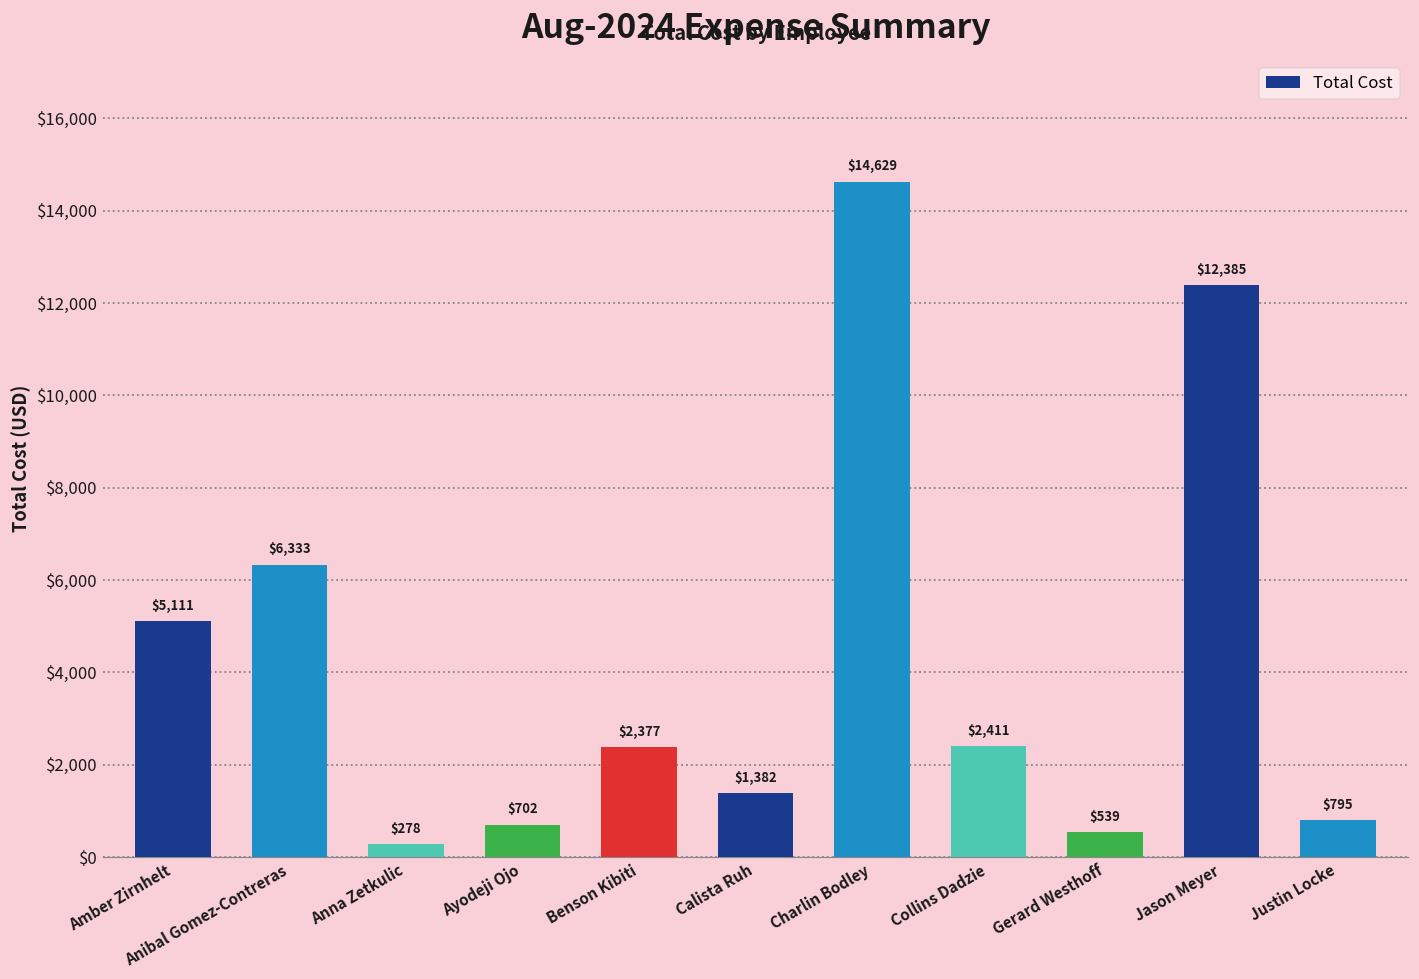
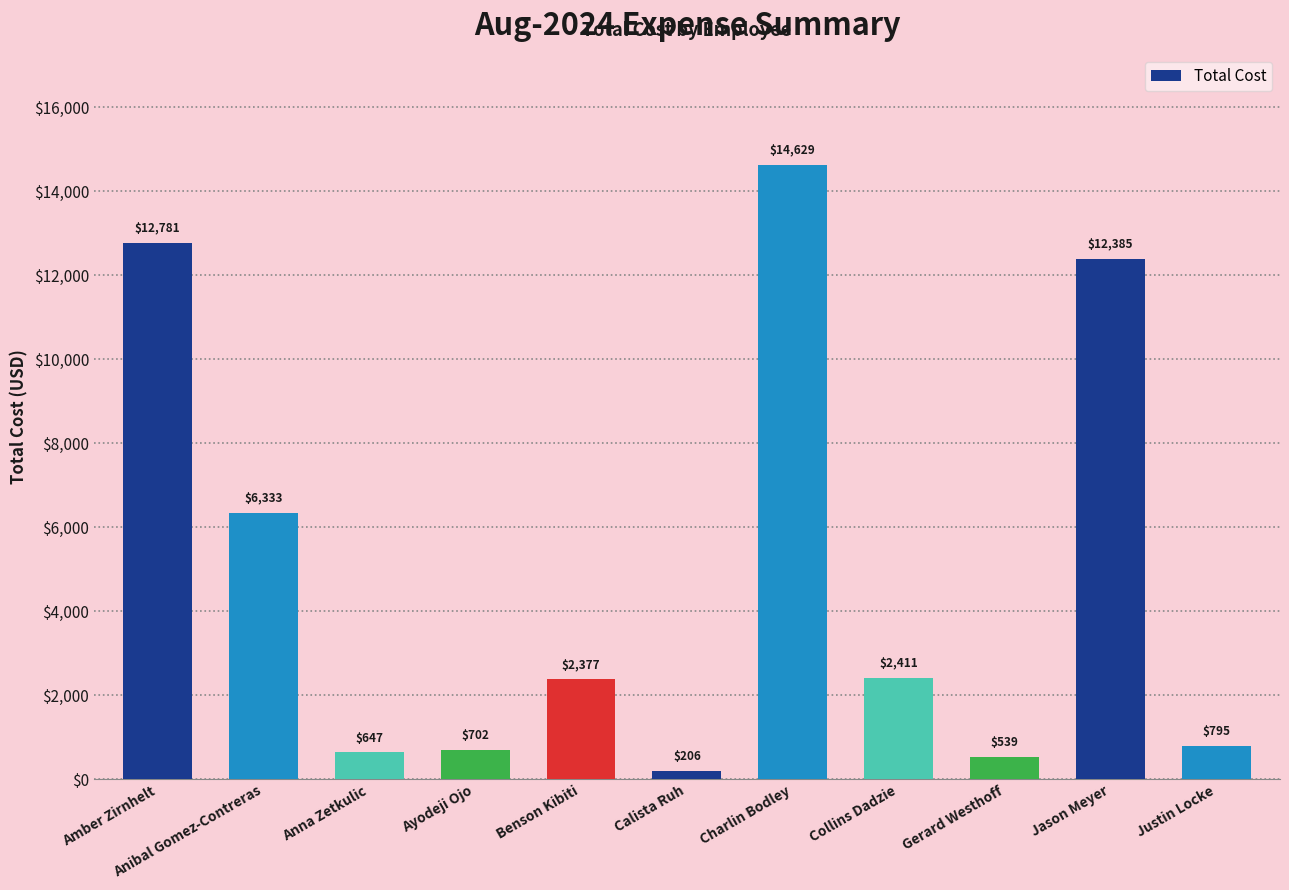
Amber Zirnhelt: $5,111 -> $12,781
Anna Zetkulic: $278 -> $647
Calista Ruh: $1,382 -> $206
